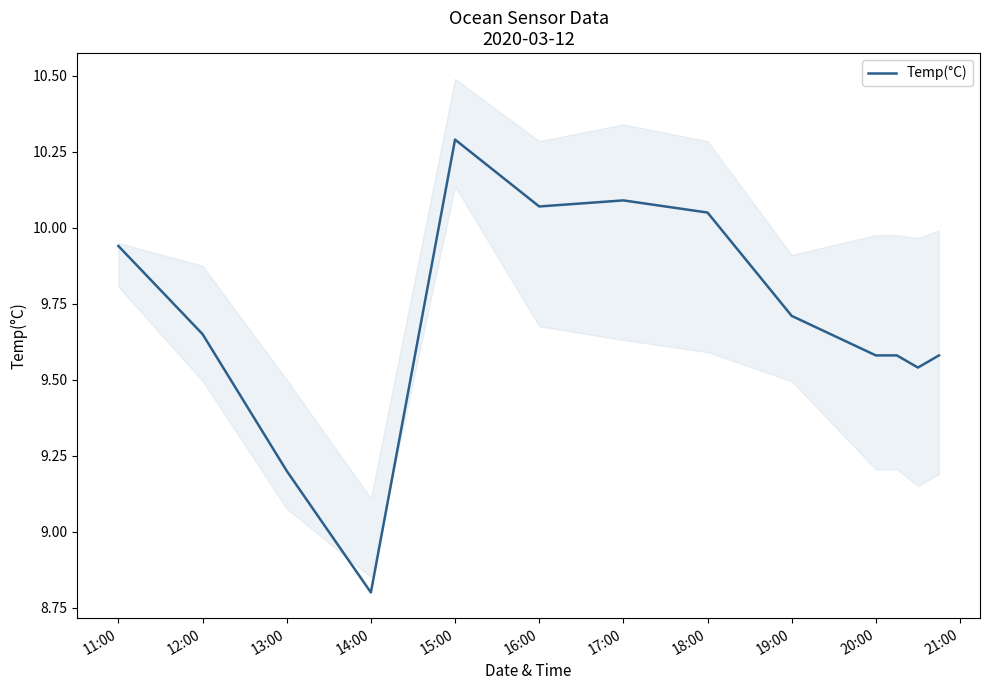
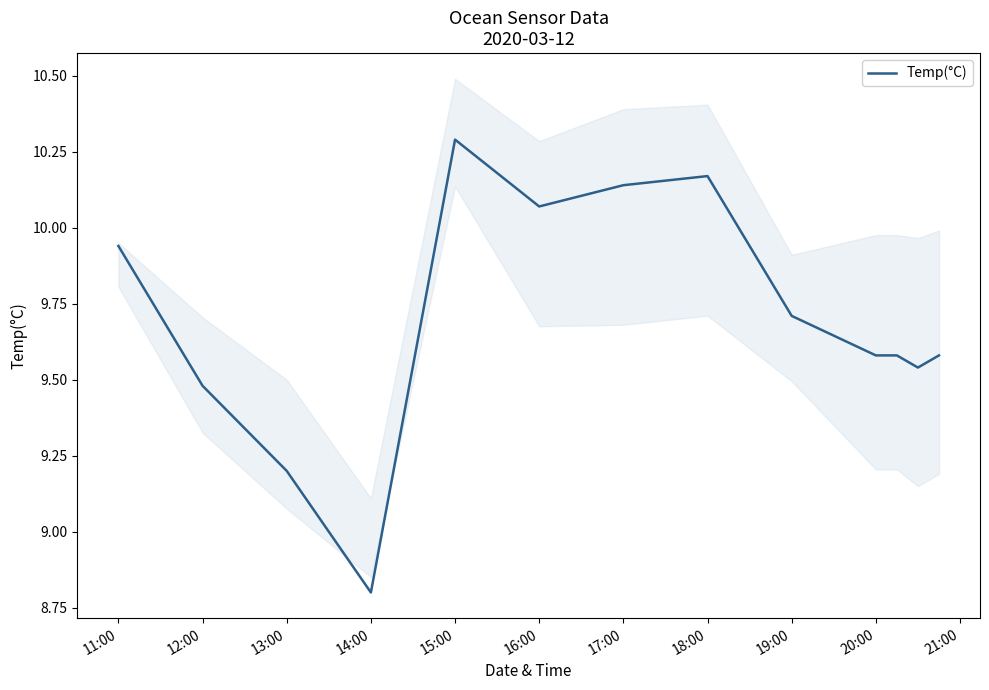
Temp(°C), 12:00: 9.65 -> 9.48
Temp(°C), 17:00: 10.09 -> 10.14
Temp(°C), 18:00: 10.05 -> 10.17
